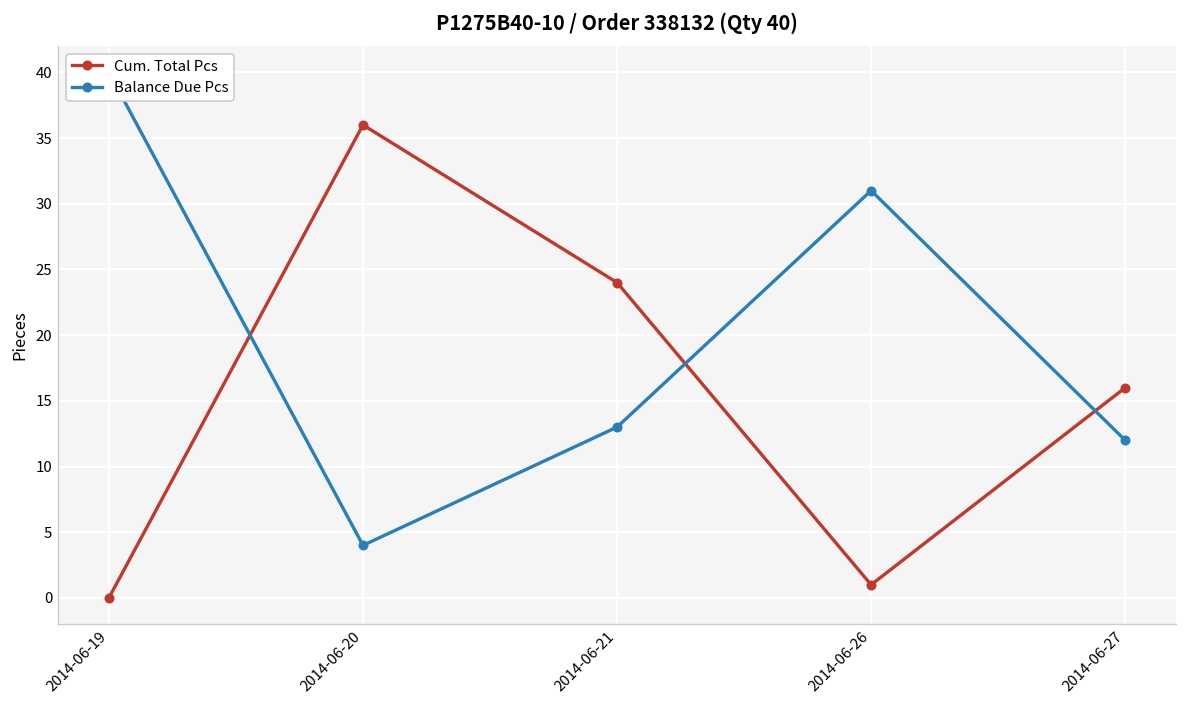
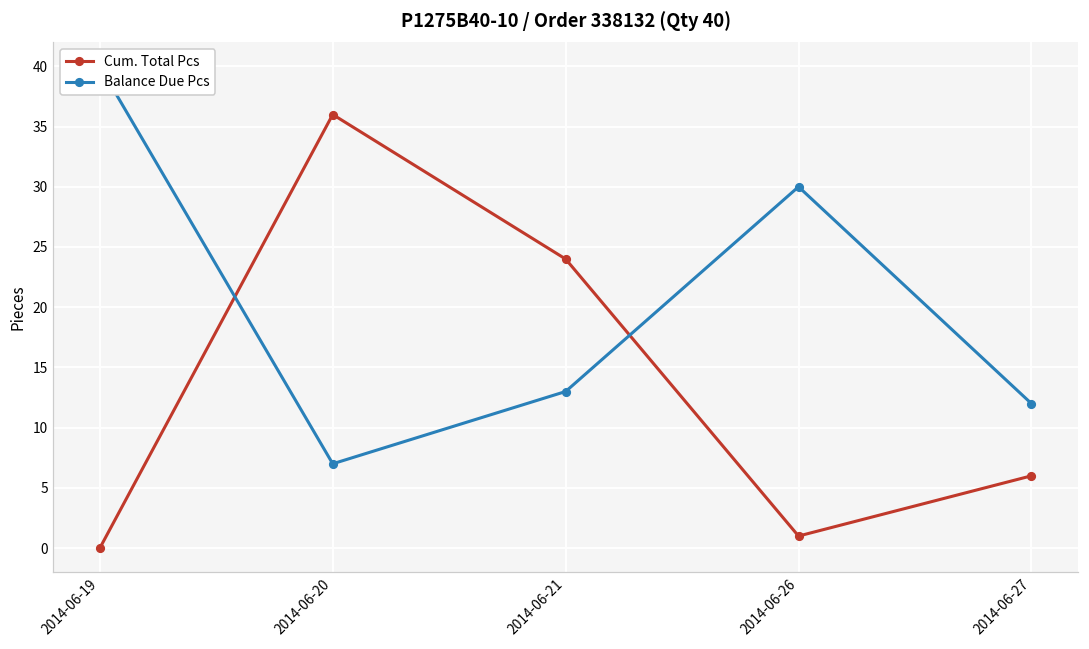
Balance Due Pcs, 2014-06-20: 4 -> 7
Balance Due Pcs, 2014-06-26: 31 -> 30
Cum. Total Pcs, 2014-06-27: 16 -> 6
